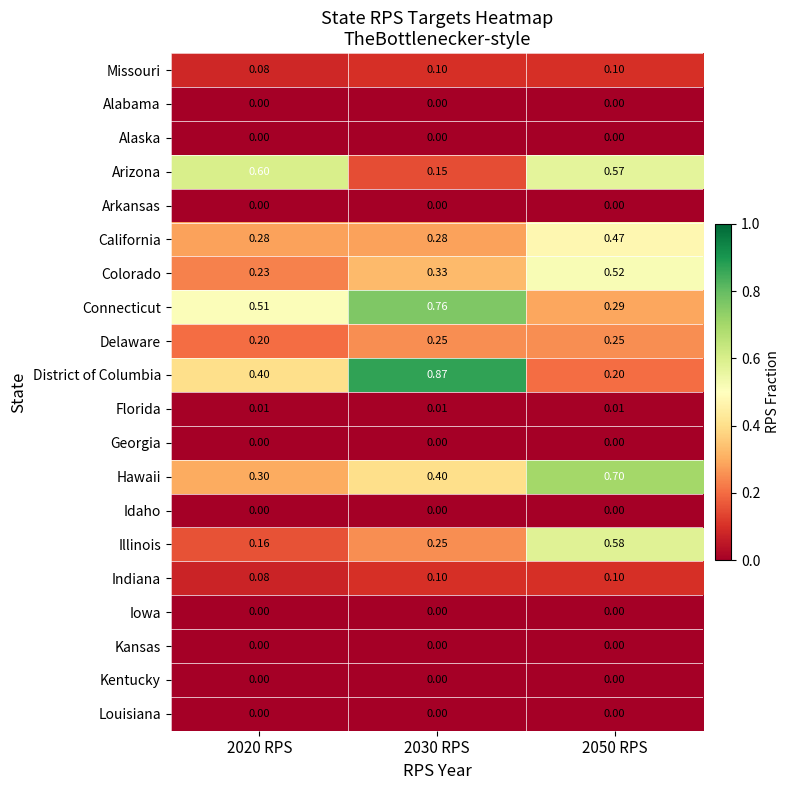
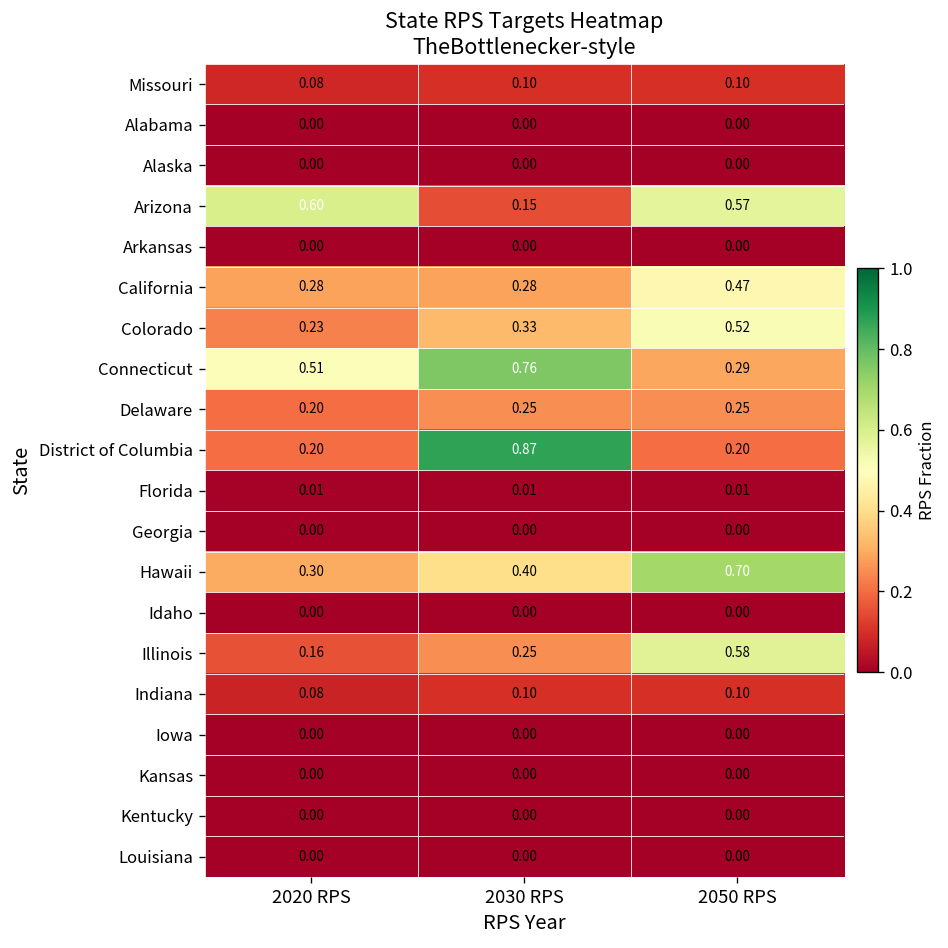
District of Columbia, 2020 RPS: 0.40 -> 0.20
